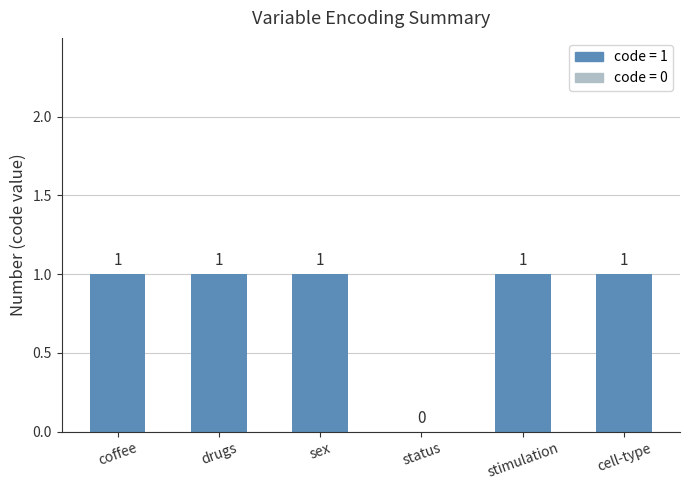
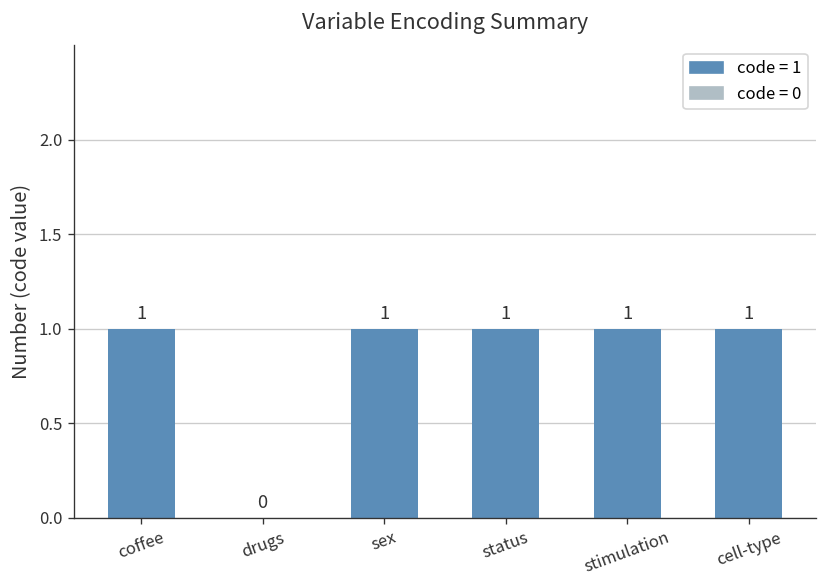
drugs: 1 -> 0
status: 0 -> 1
